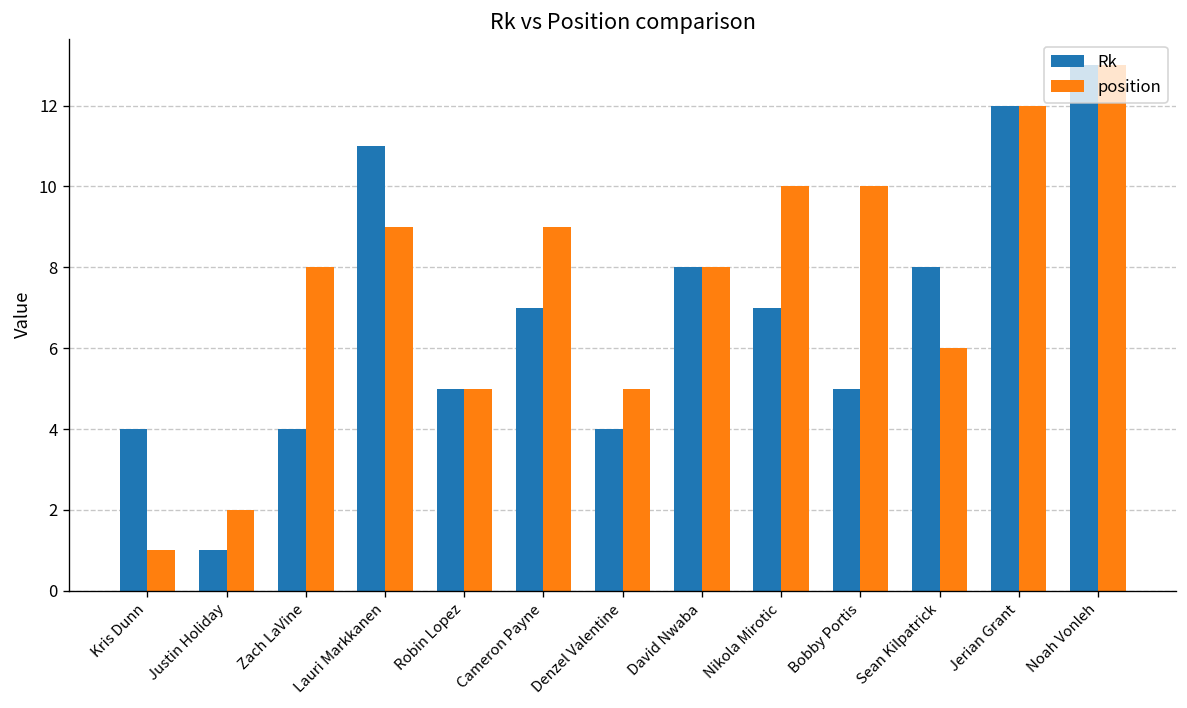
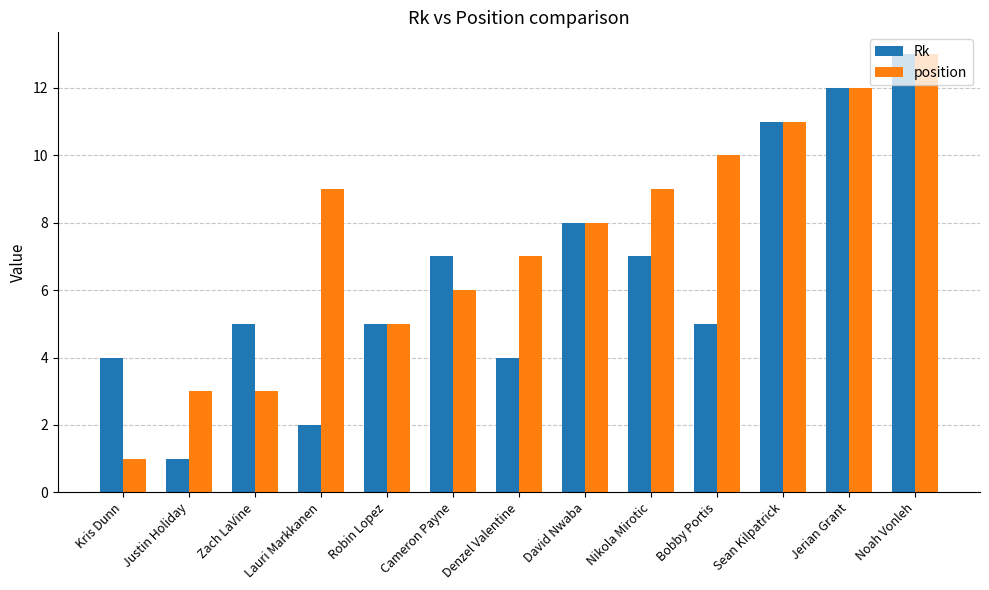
position, Justin Holiday: 2 -> 3
Rk, Zach LaVine: 4 -> 5
position, Zach LaVine: 8 -> 3
Rk, Lauri Markkanen: 11 -> 2
position, Cameron Payne: 9 -> 6
position, Denzel Valentine: 5 -> 7
position, Nikola Mirotic: 10 -> 9
Rk, Sean Kilpatrick: 8 -> 11
position, Sean Kilpatrick: 6 -> 11
